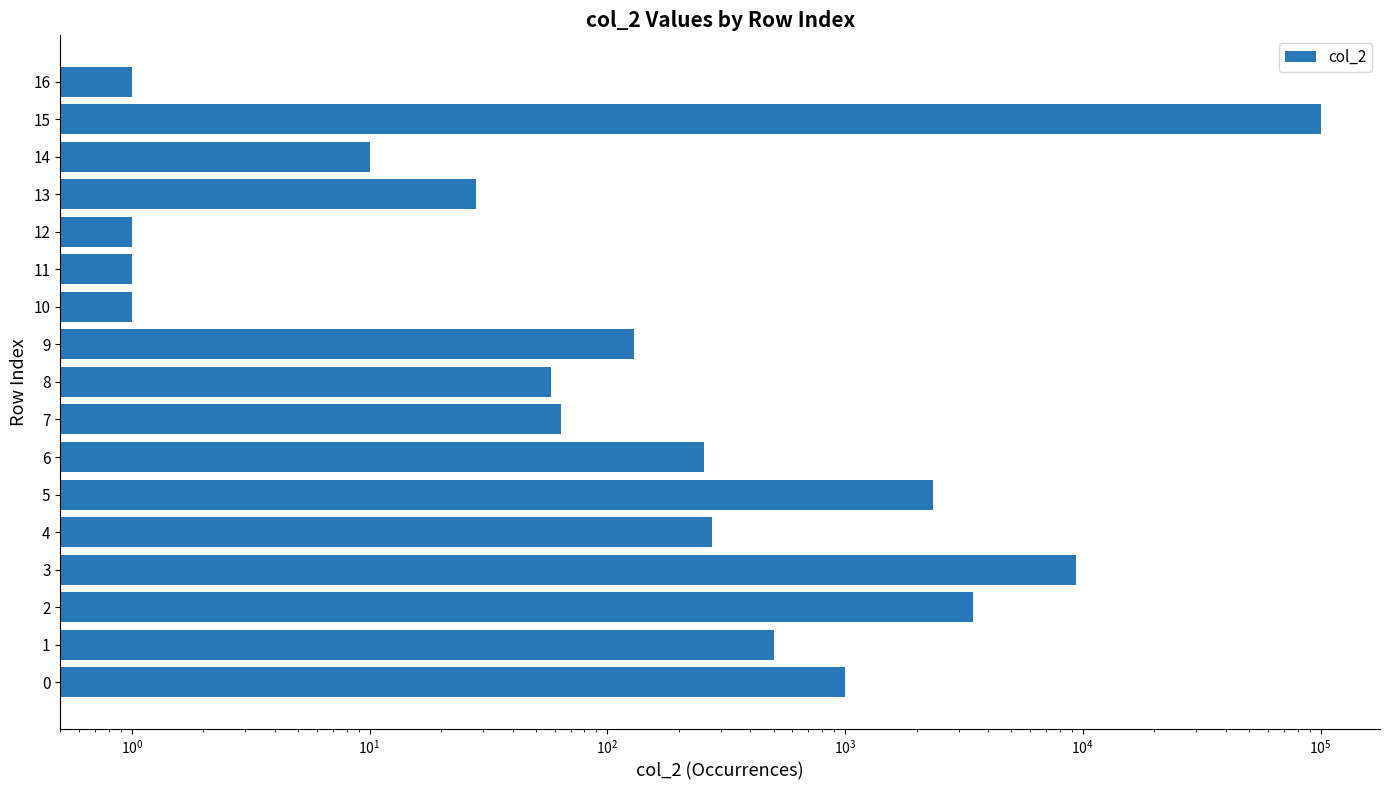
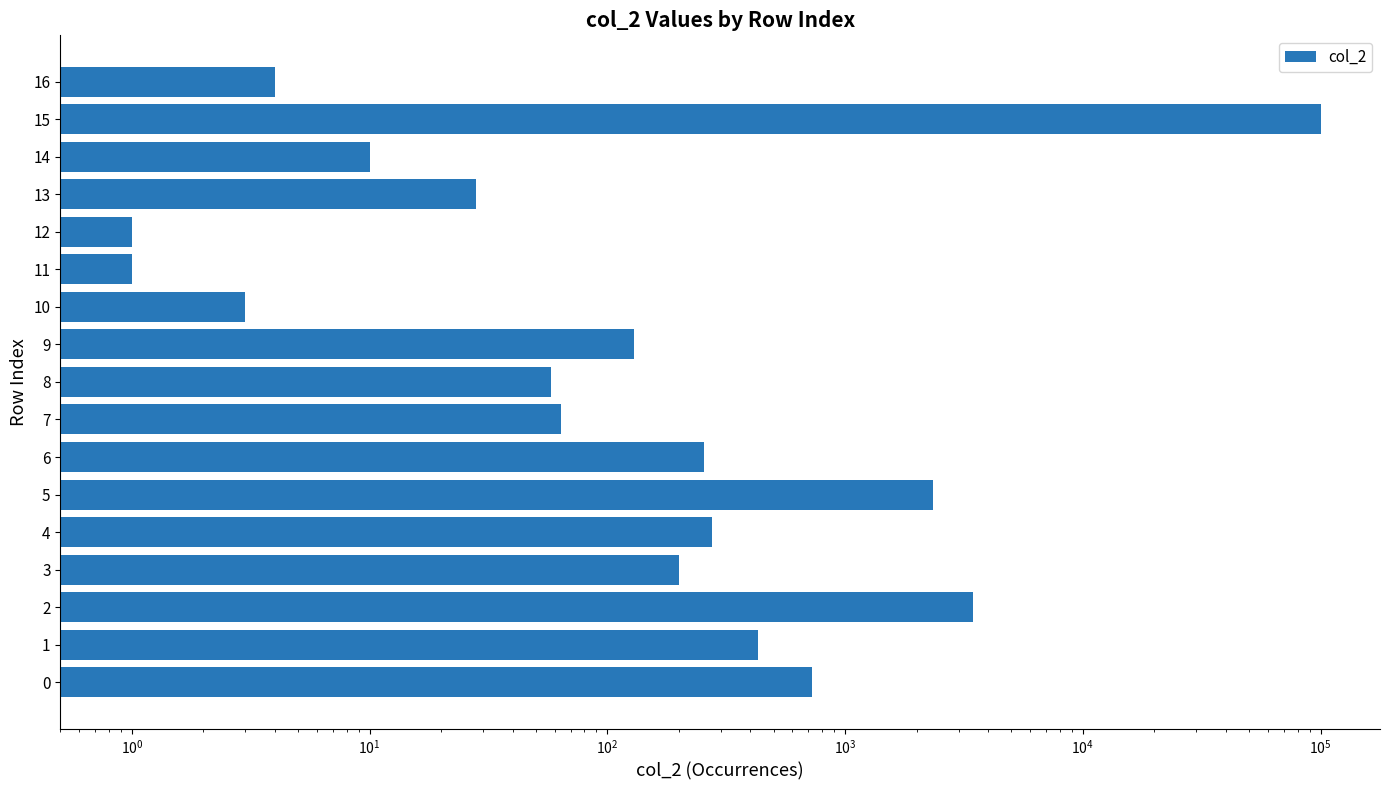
16: 1 -> 4
10: 1 -> 3
3: 9400 -> 200
1: 500 -> 430
0: 1000 -> 730
